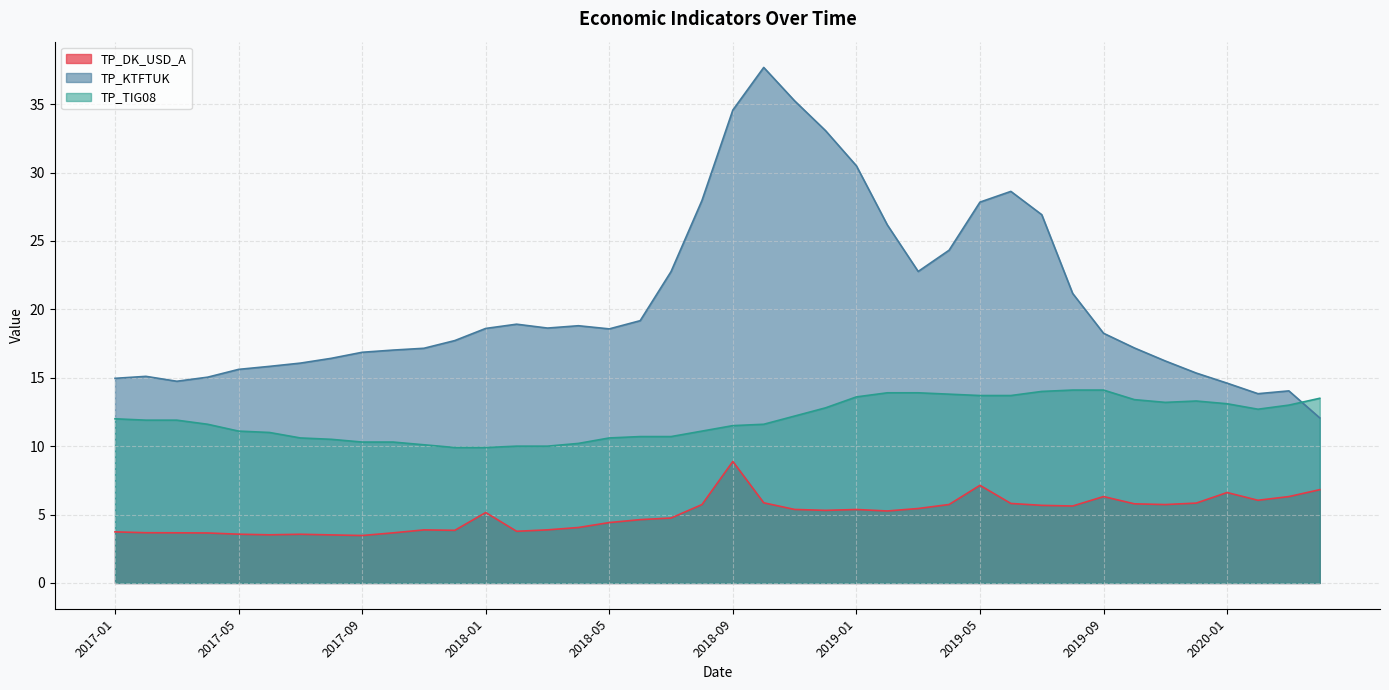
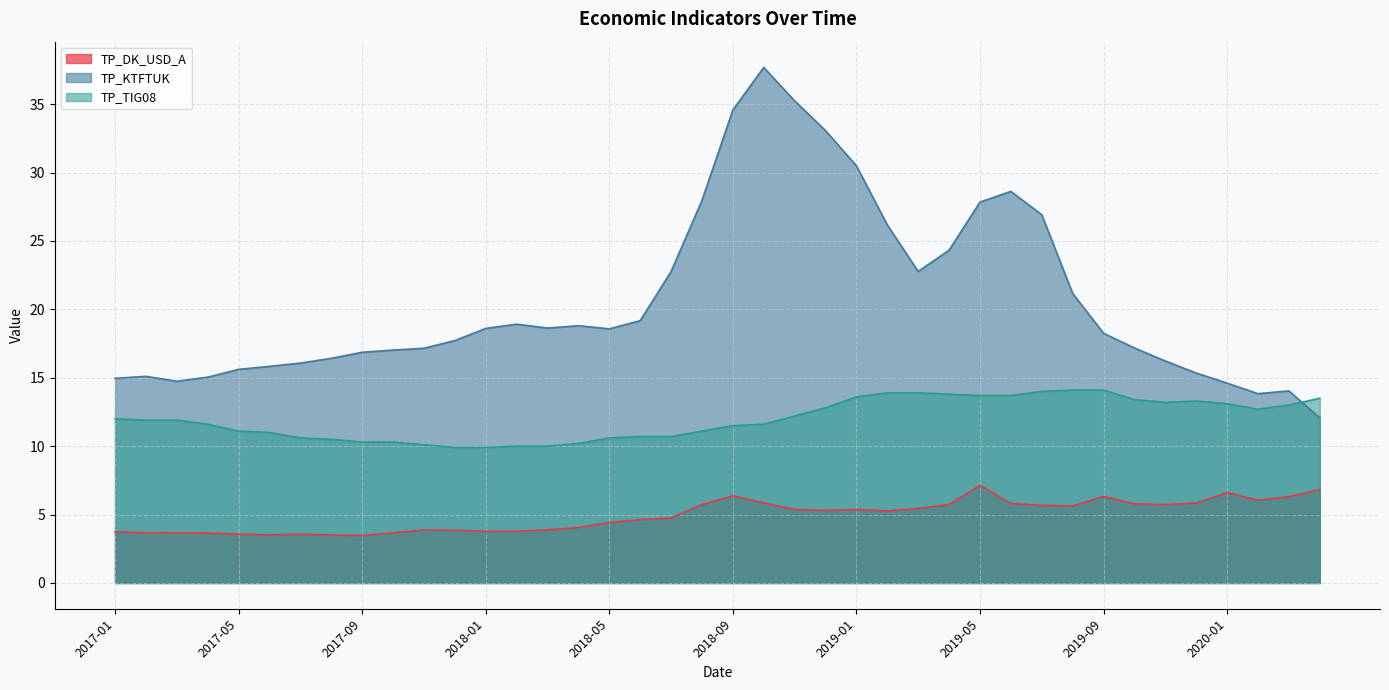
TP_DK_USD_A, 2018-01: 5.1 -> 3.8
TP_DK_USD_A, 2018-09: 8.9 -> 6.4
